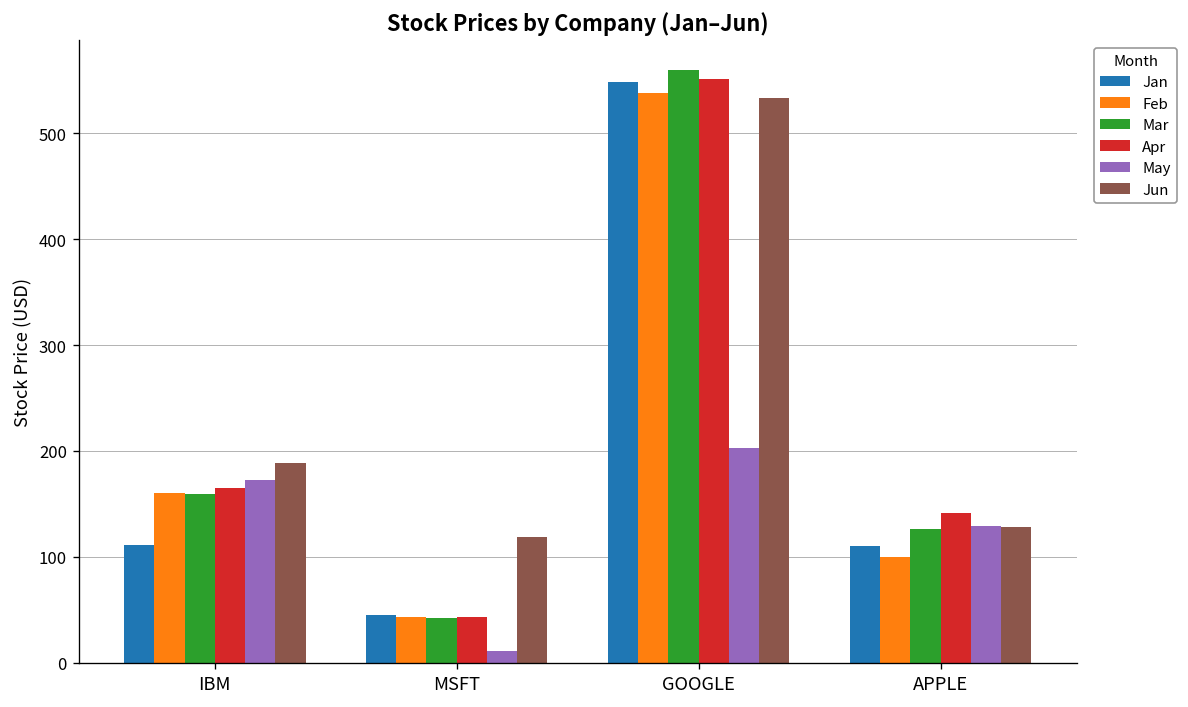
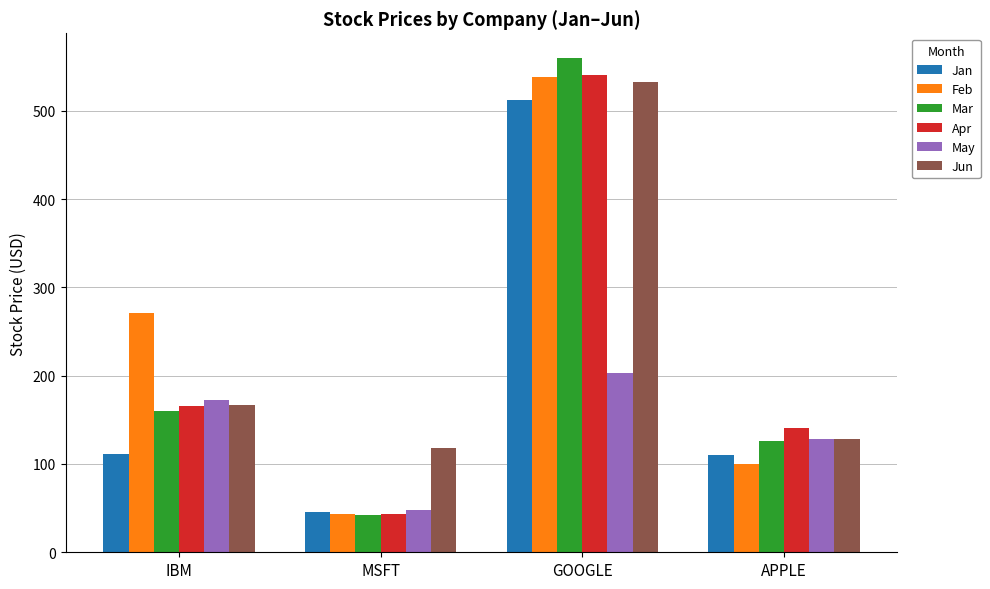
Feb, IBM: 160 -> 270
Jun, IBM: 190 -> 170
May, MSFT: 10 -> 50
Jan, GOOGLE: 550 -> 510
Apr, GOOGLE: 550 -> 540
